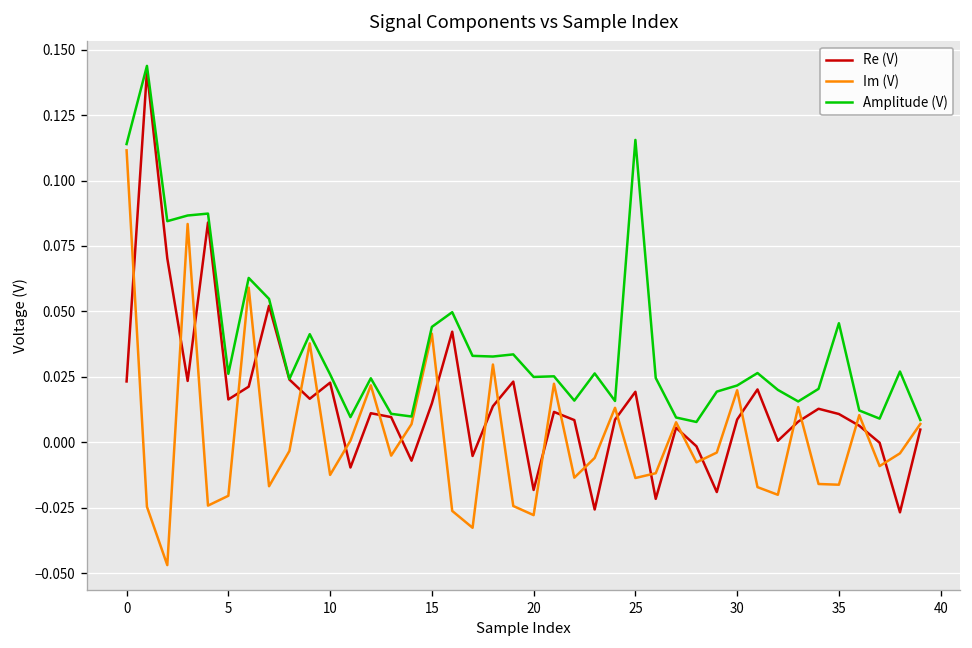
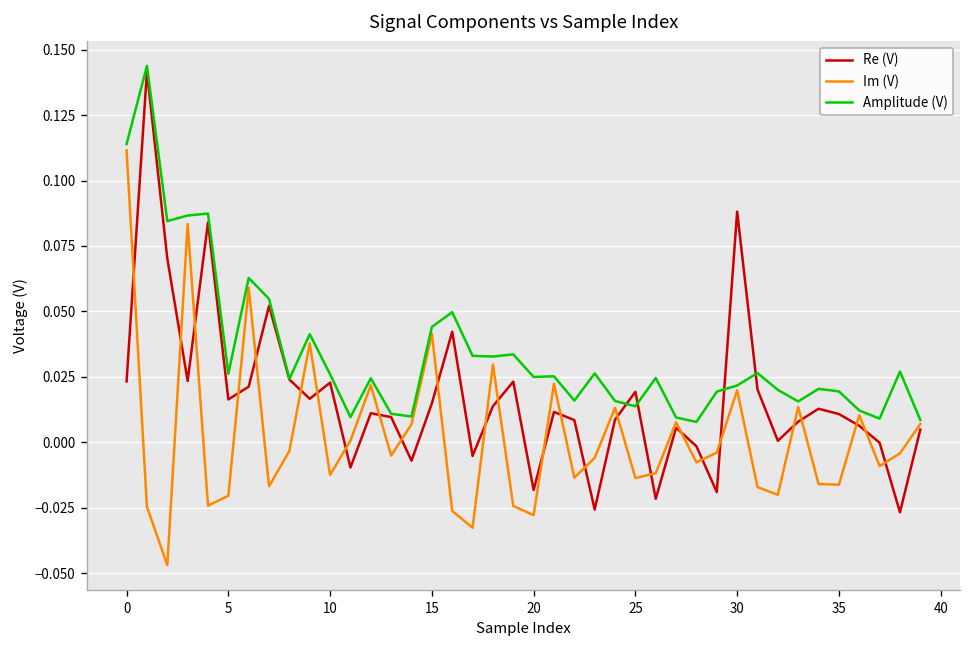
Amplitude (V), 25: 0.115 -> 0.014
Re (V), 30: 0.009 -> 0.088
Amplitude (V), 35: 0.045 -> 0.019
